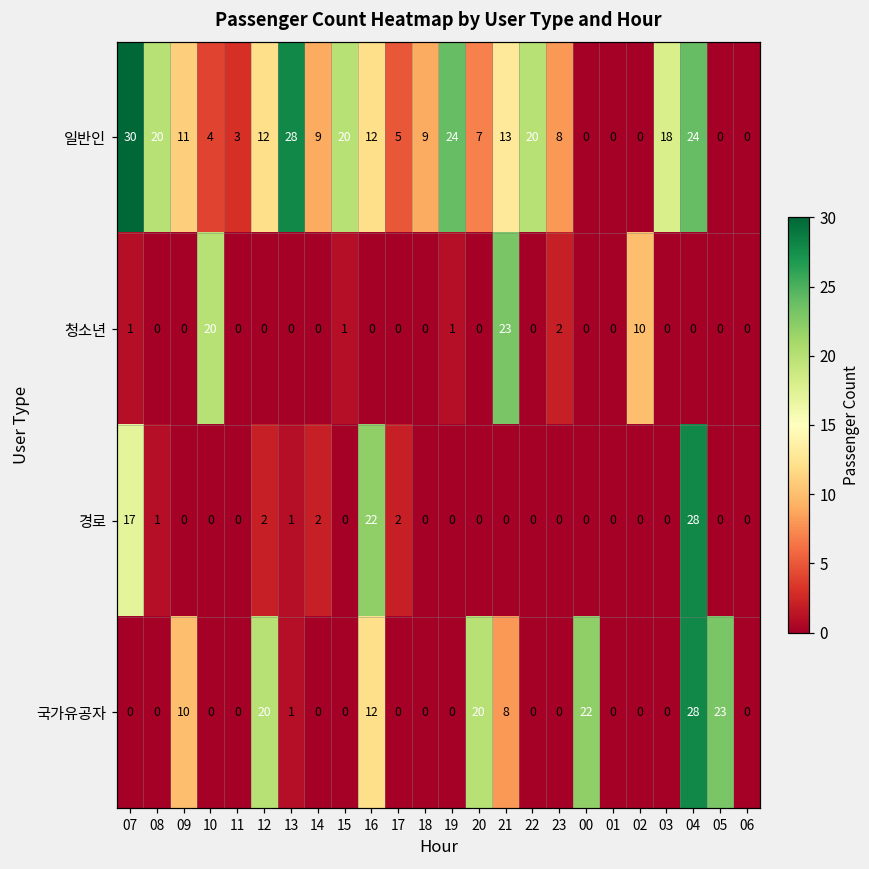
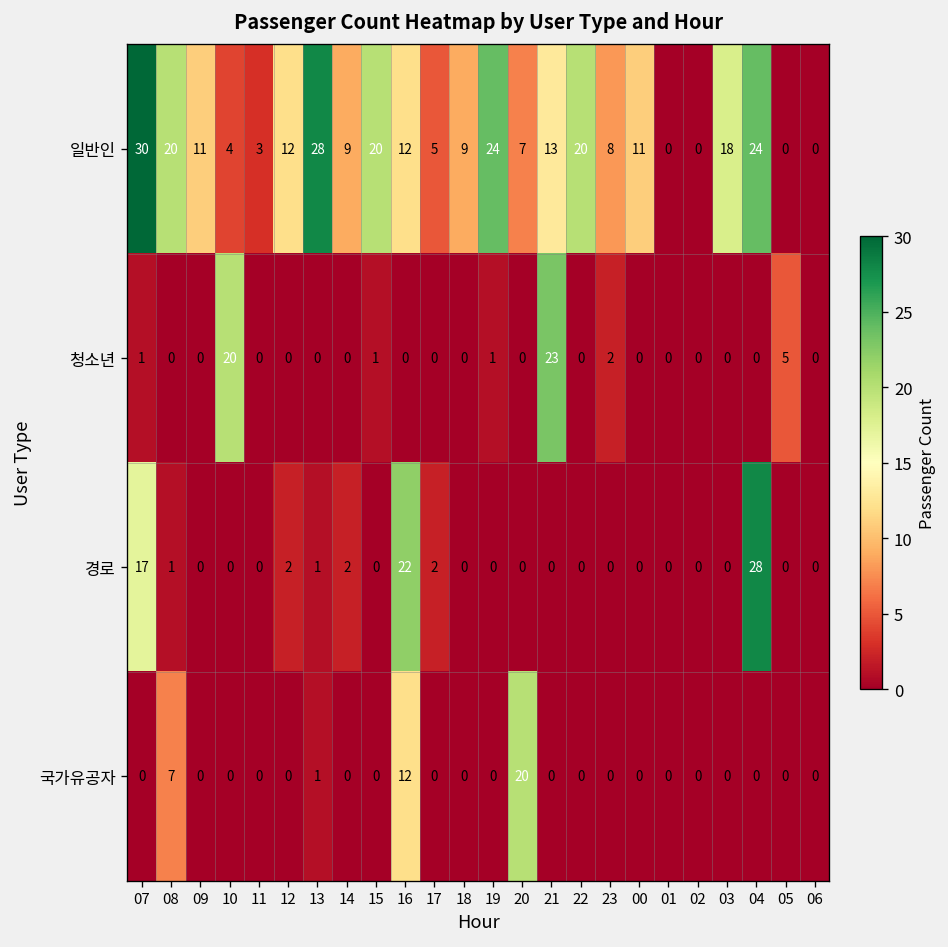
일반인, 00: 0 -> 11
청소년, 02: 10 -> 0
청소년, 05: 0 -> 5
국가유공자, 08: 0 -> 7
국가유공자, 09: 10 -> 0
국가유공자, 12: 20 -> 0
국가유공자, 21: 8 -> 0
국가유공자, 00: 22 -> 0
국가유공자, 04: 28 -> 0
국가유공자, 05: 23 -> 0
